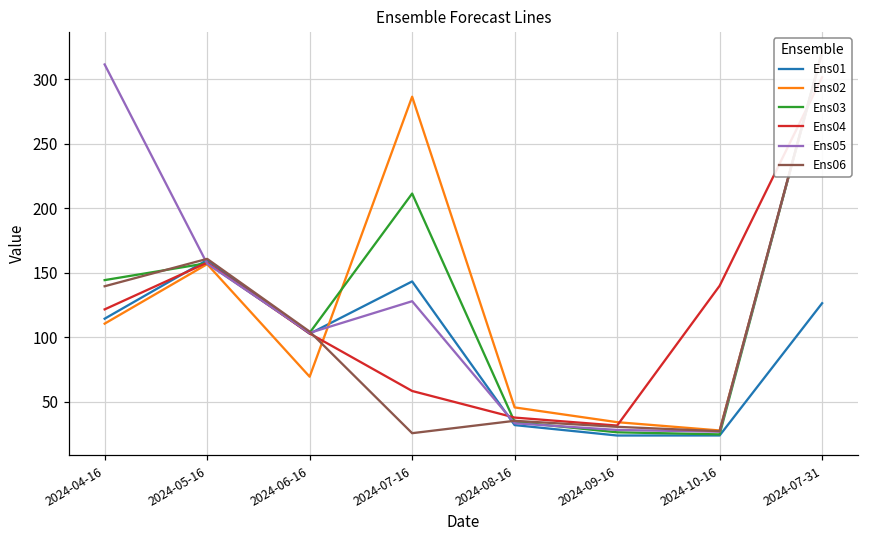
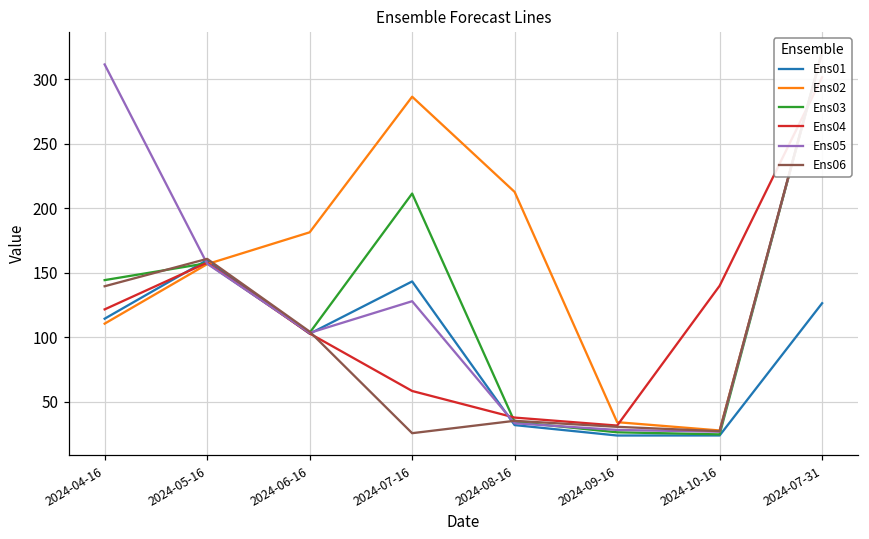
Ens02, 2024-06-16: 70 -> 181
Ens02, 2024-08-16: 46 -> 213
